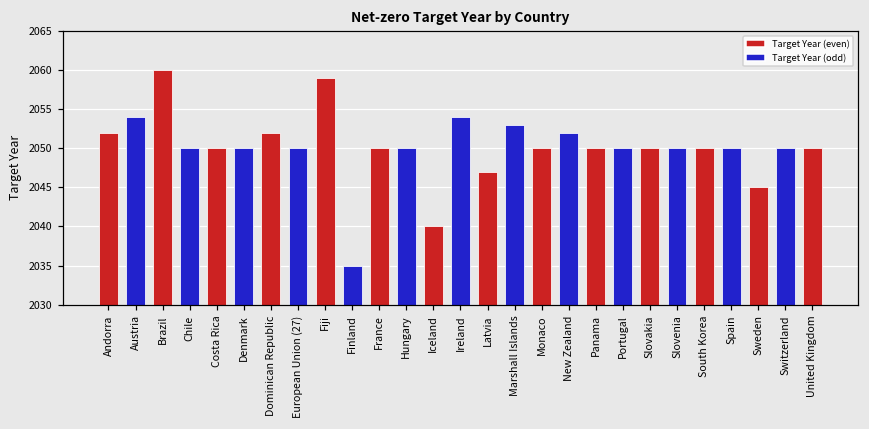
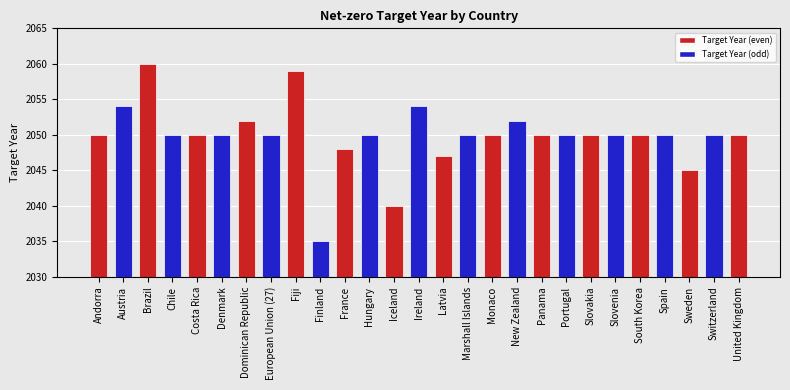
Andorra: 2052 -> 2050
France: 2050 -> 2048
Marshall Islands: 2053 -> 2050
